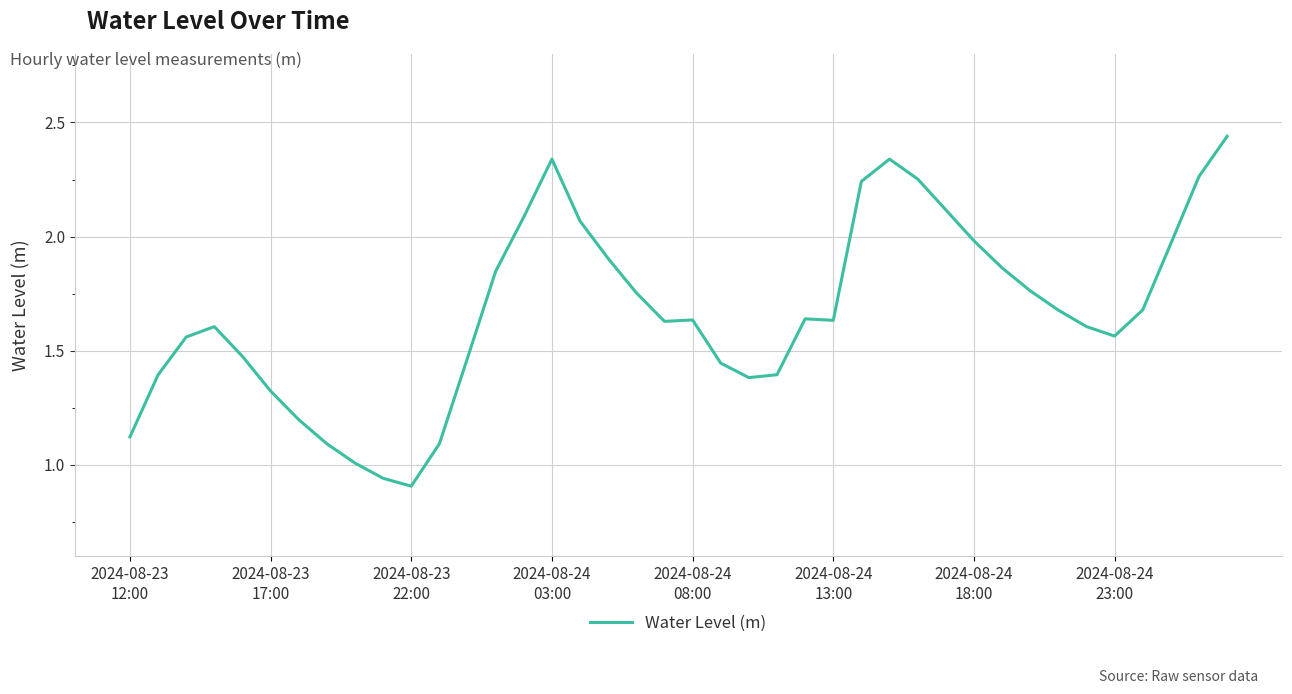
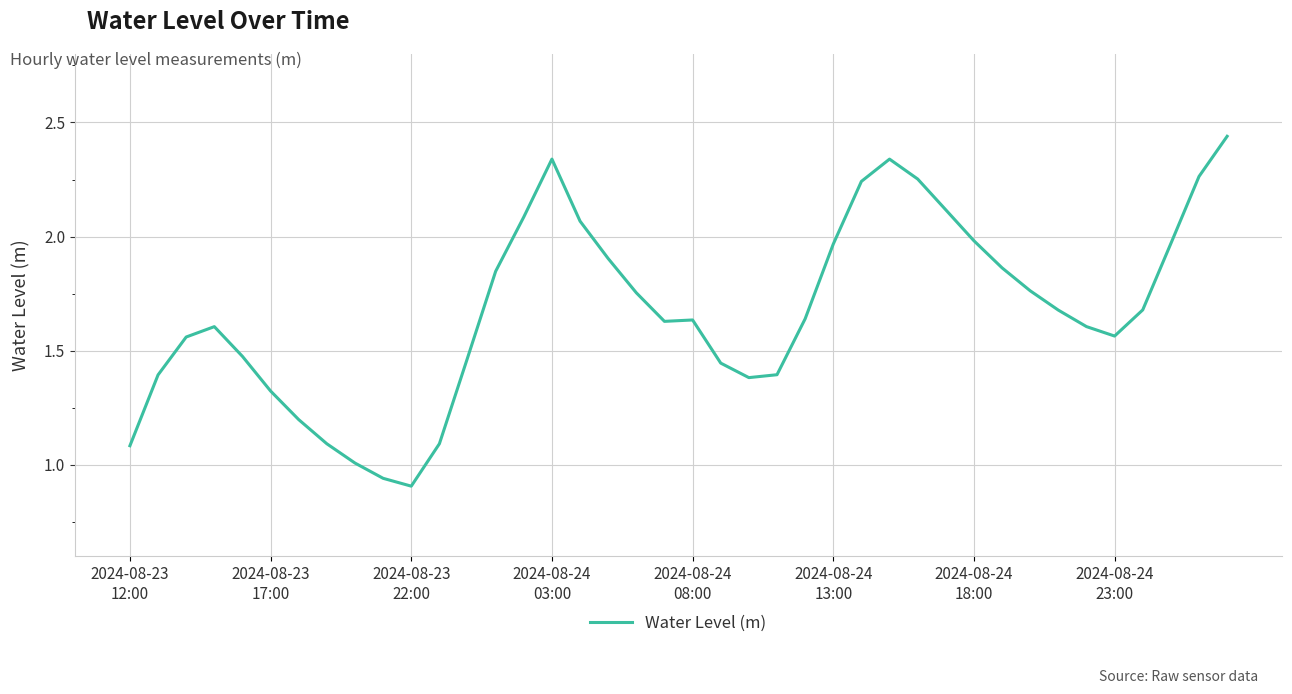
2024-08-23 12:00: 1.12 -> 1.08
2024-08-24 13:00: 1.63 -> 1.97
